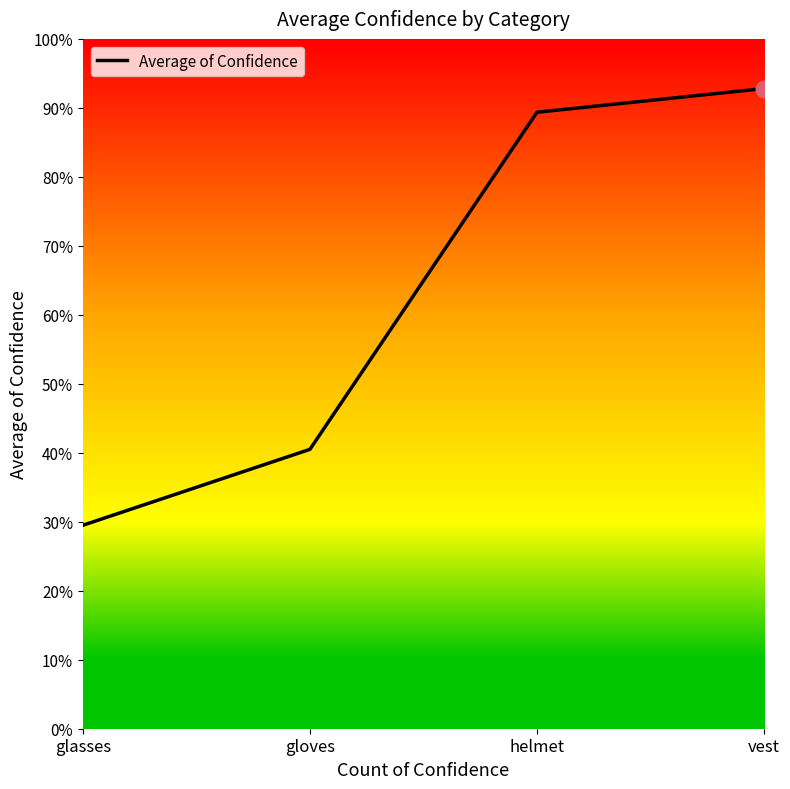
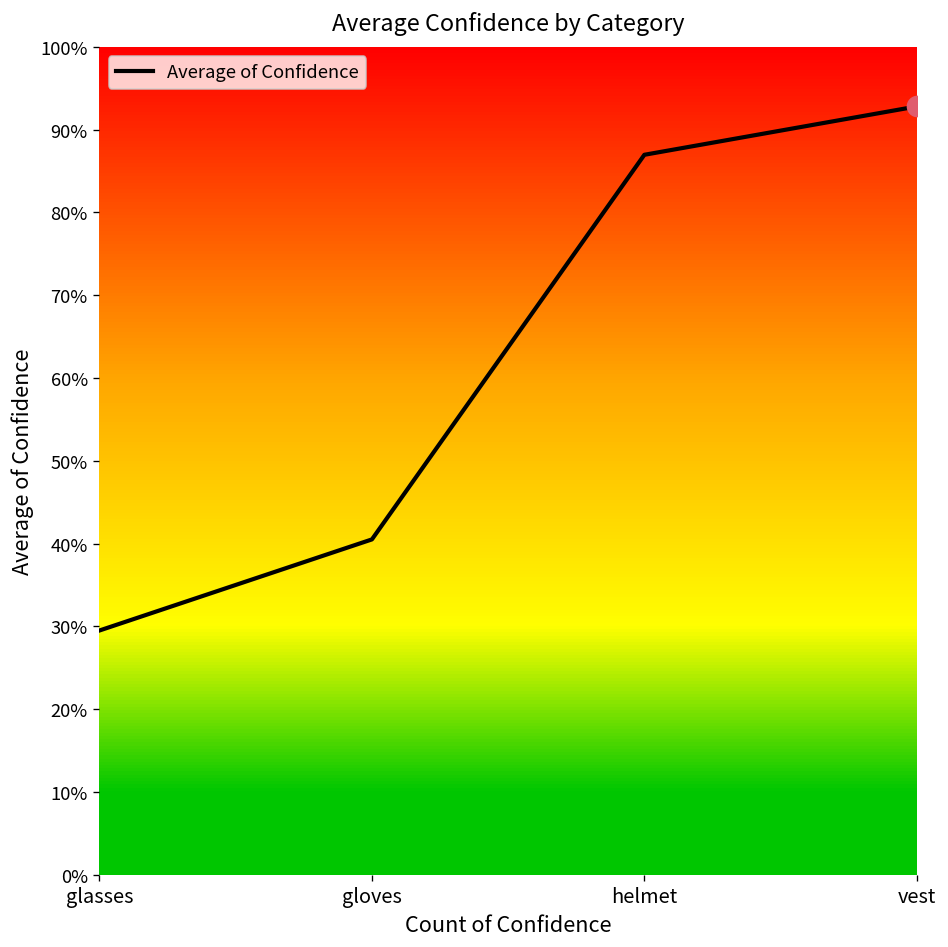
Average of Confidence, helmet: 89% -> 87%
